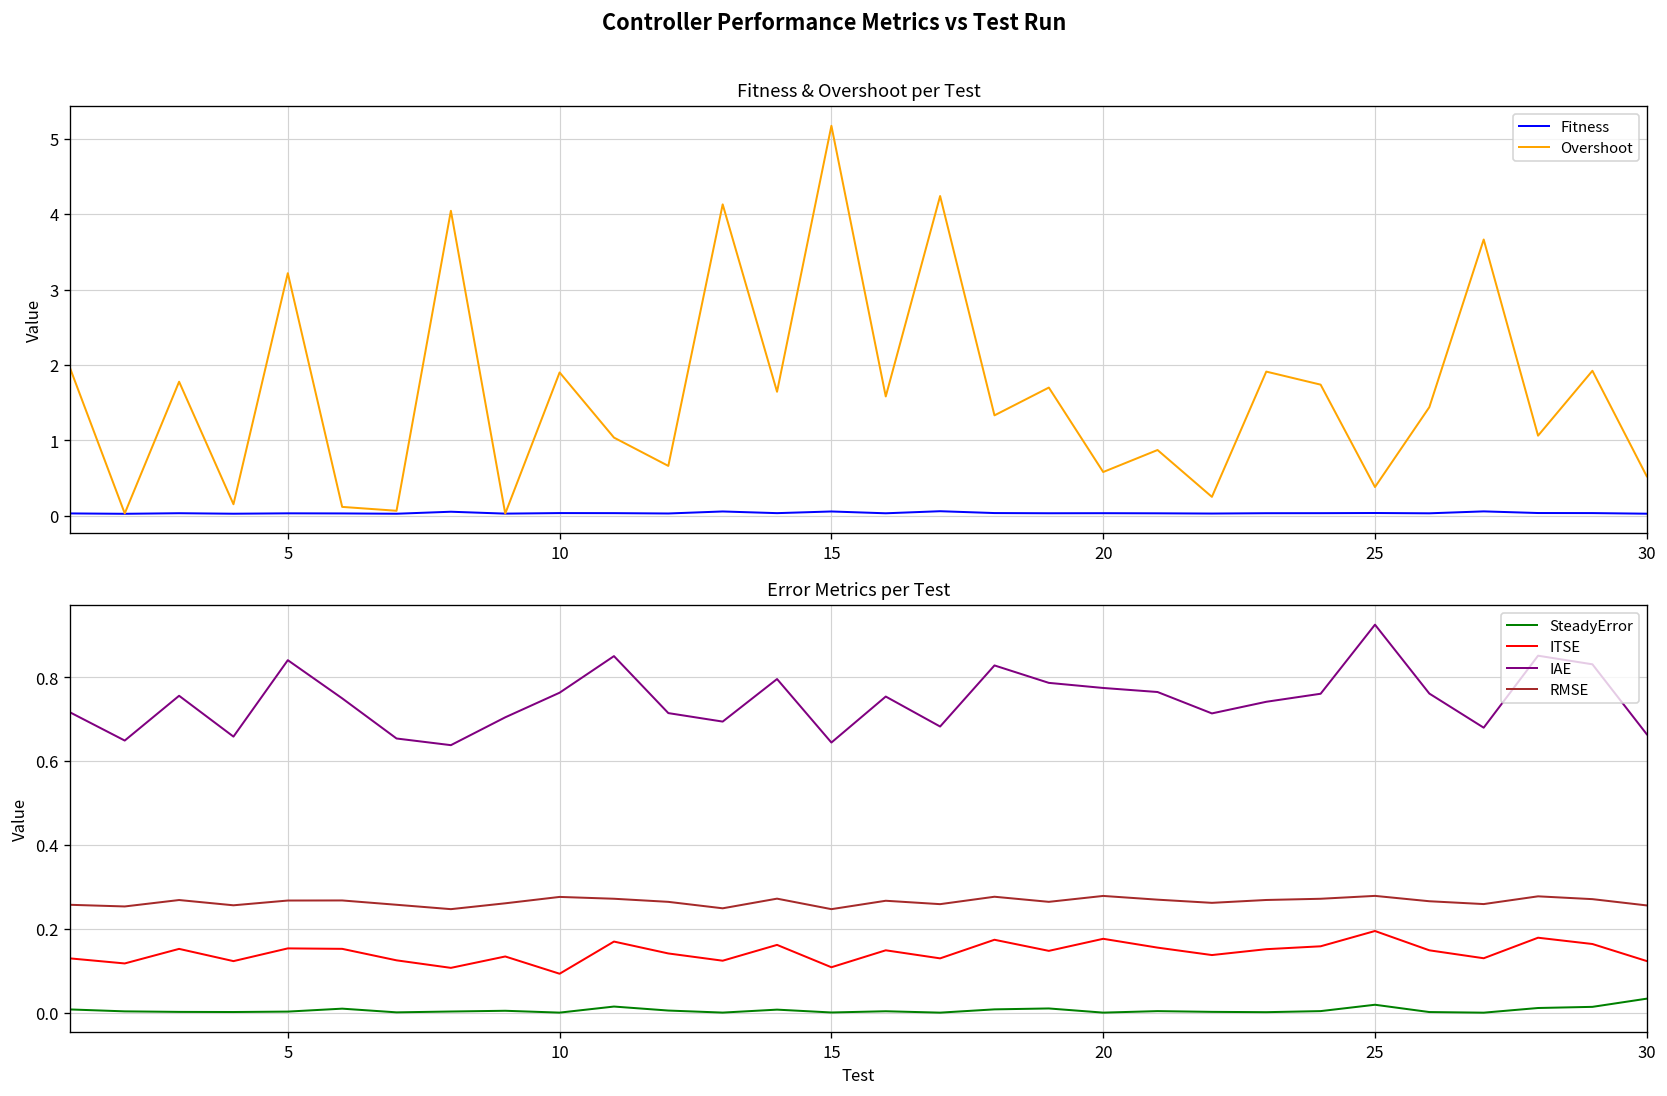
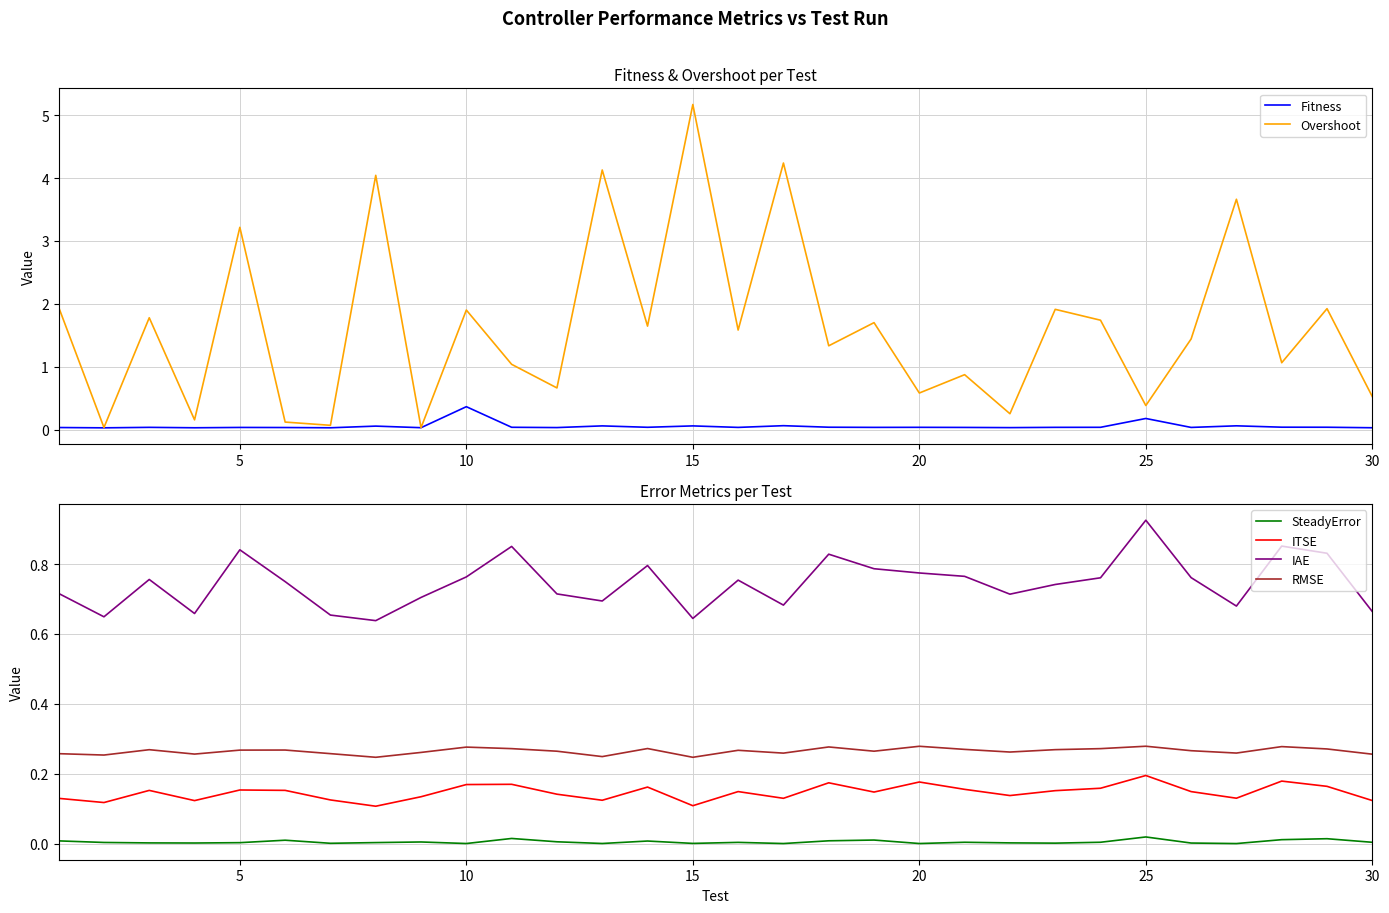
Fitness & Overshoot per Test, Fitness, 10: 0.0 -> 0.4
Fitness & Overshoot per Test, Fitness, 25: 0.0 -> 0.2
Error Metrics per Test, ITSE, 10: 0.09 -> 0.17
Error Metrics per Test, SteadyError, 30: 0.03 -> 0.00
